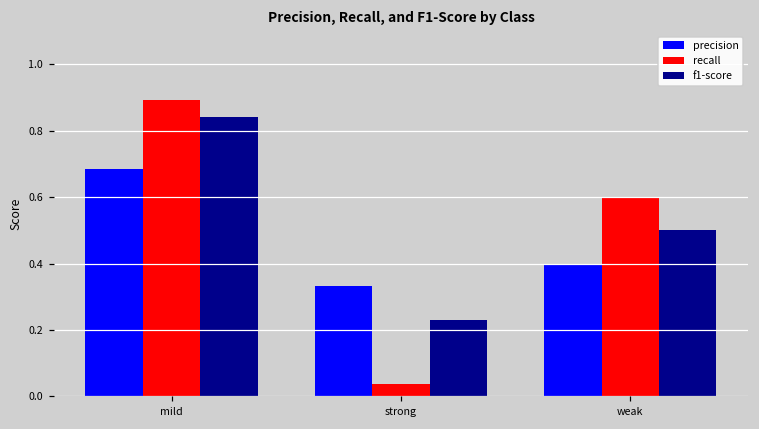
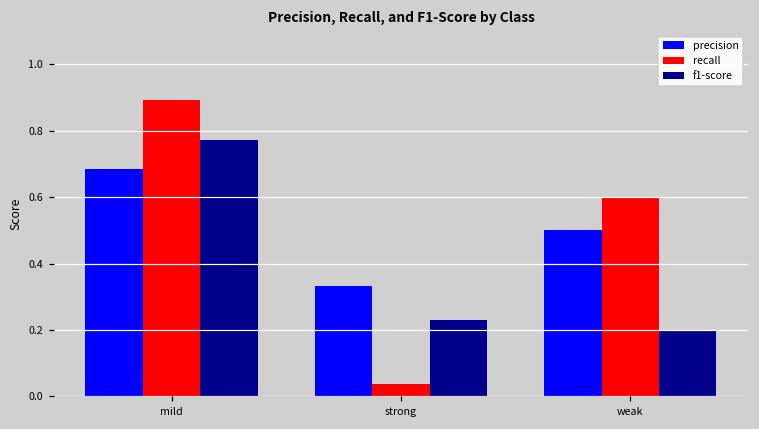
f1-score, mild: 0.84 -> 0.77
precision, weak: 0.4 -> 0.5
f1-score, weak: 0.5 -> 0.2
